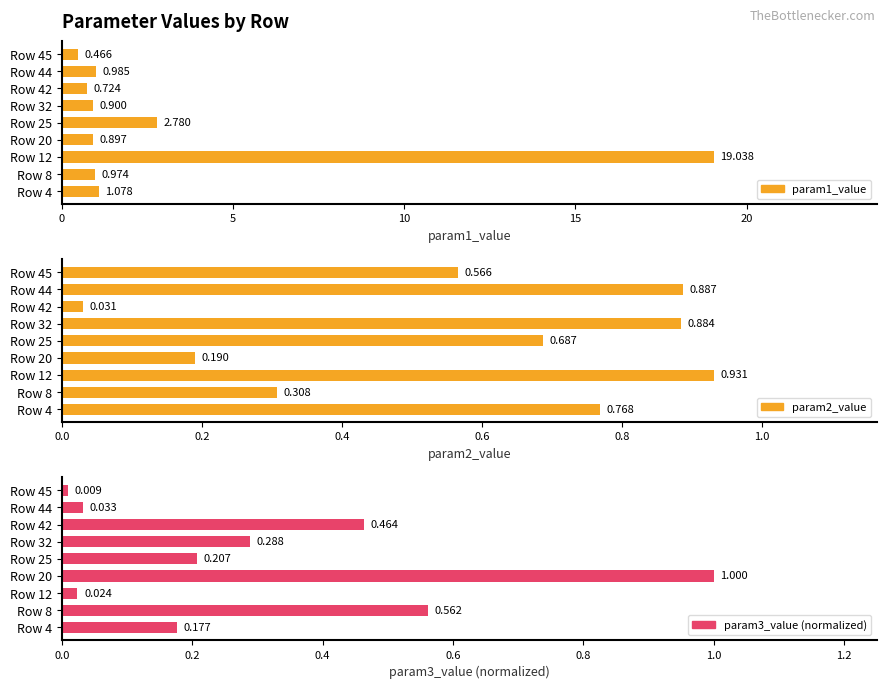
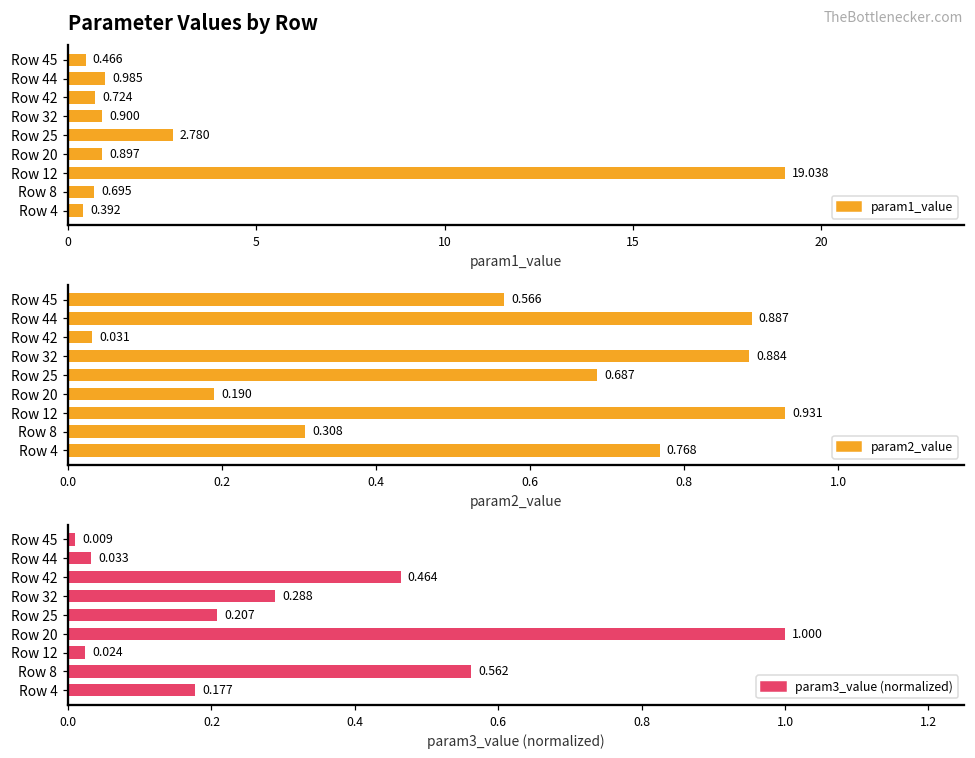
Parameter Values by Row, Row 8: 0.974 -> 0.695
Parameter Values by Row, Row 4: 1.078 -> 0.392
